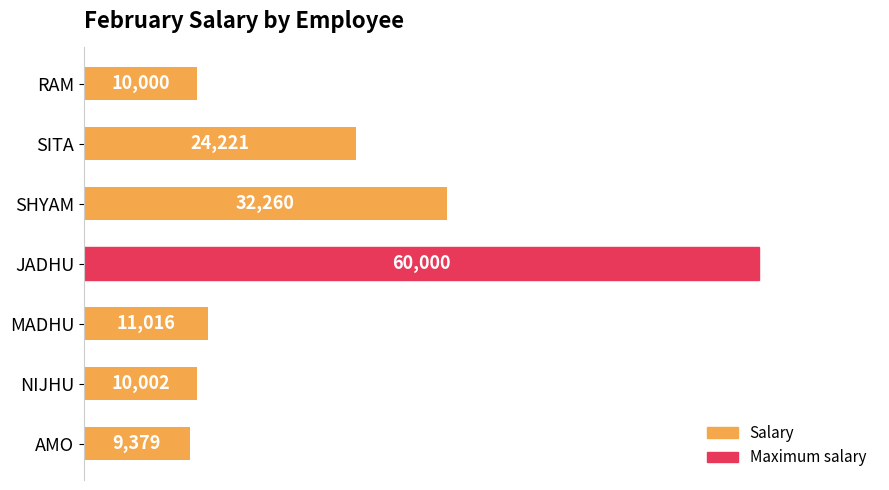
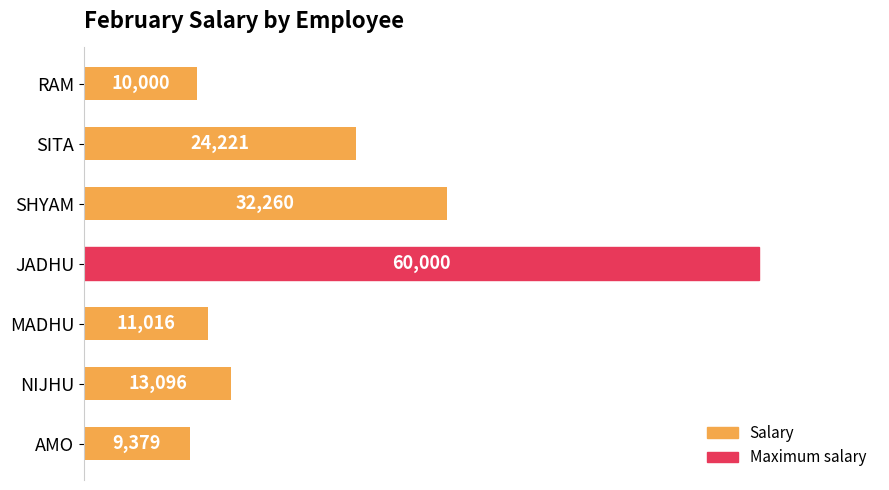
NIJHU: 10,002 -> 13,096
